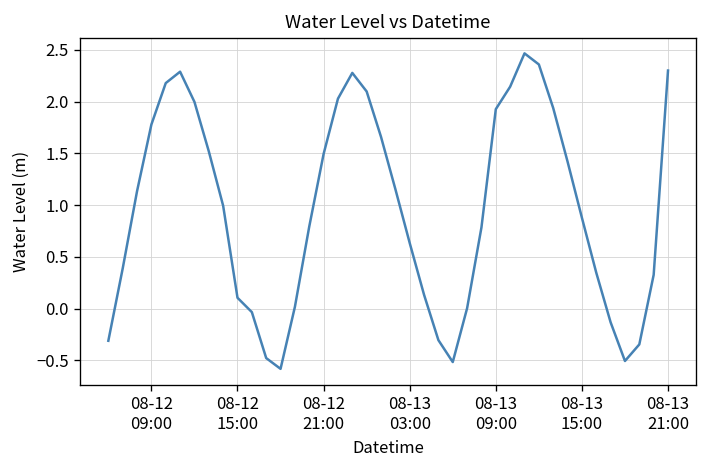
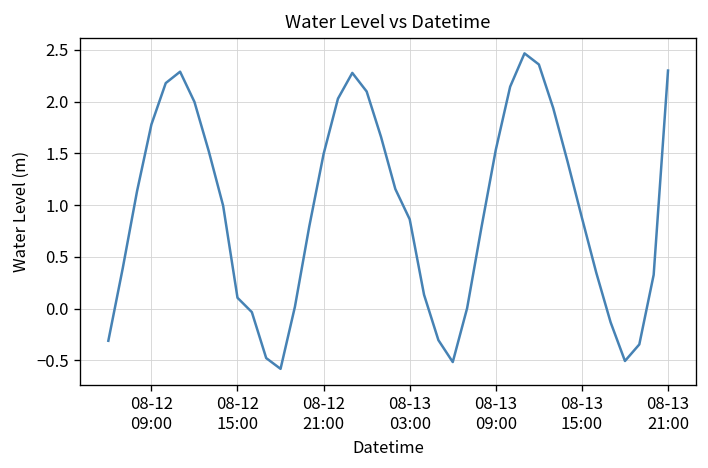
08-13 03:00: 0.6 -> 0.9
08-13 09:00: 1.9 -> 1.5
